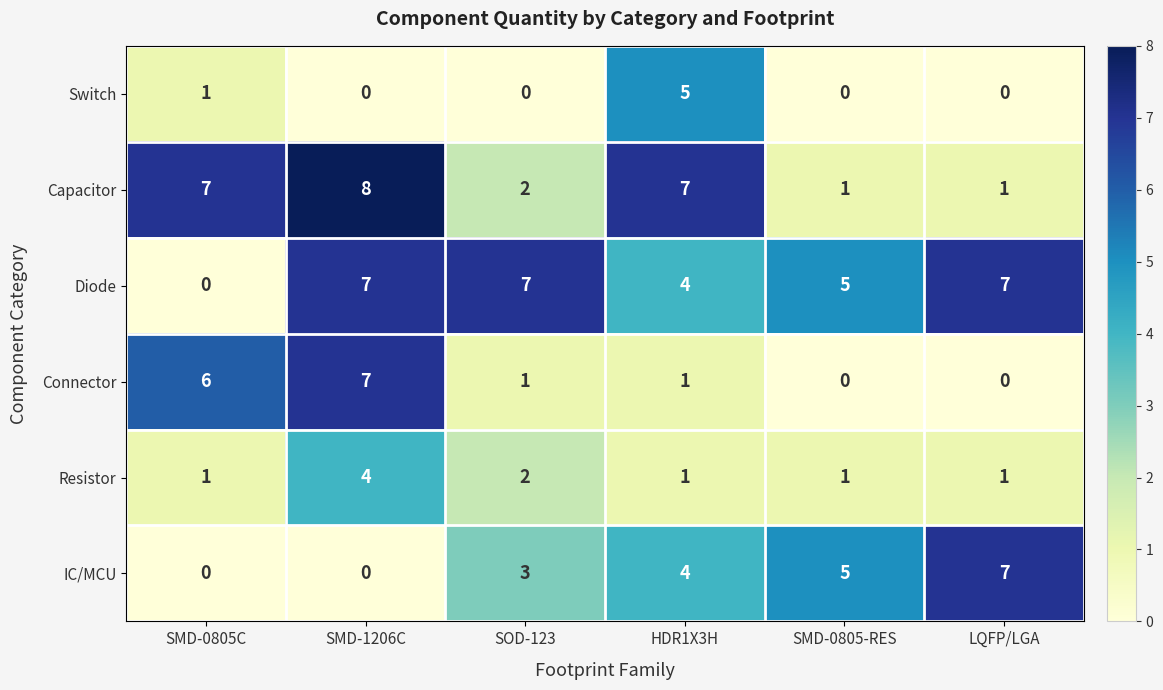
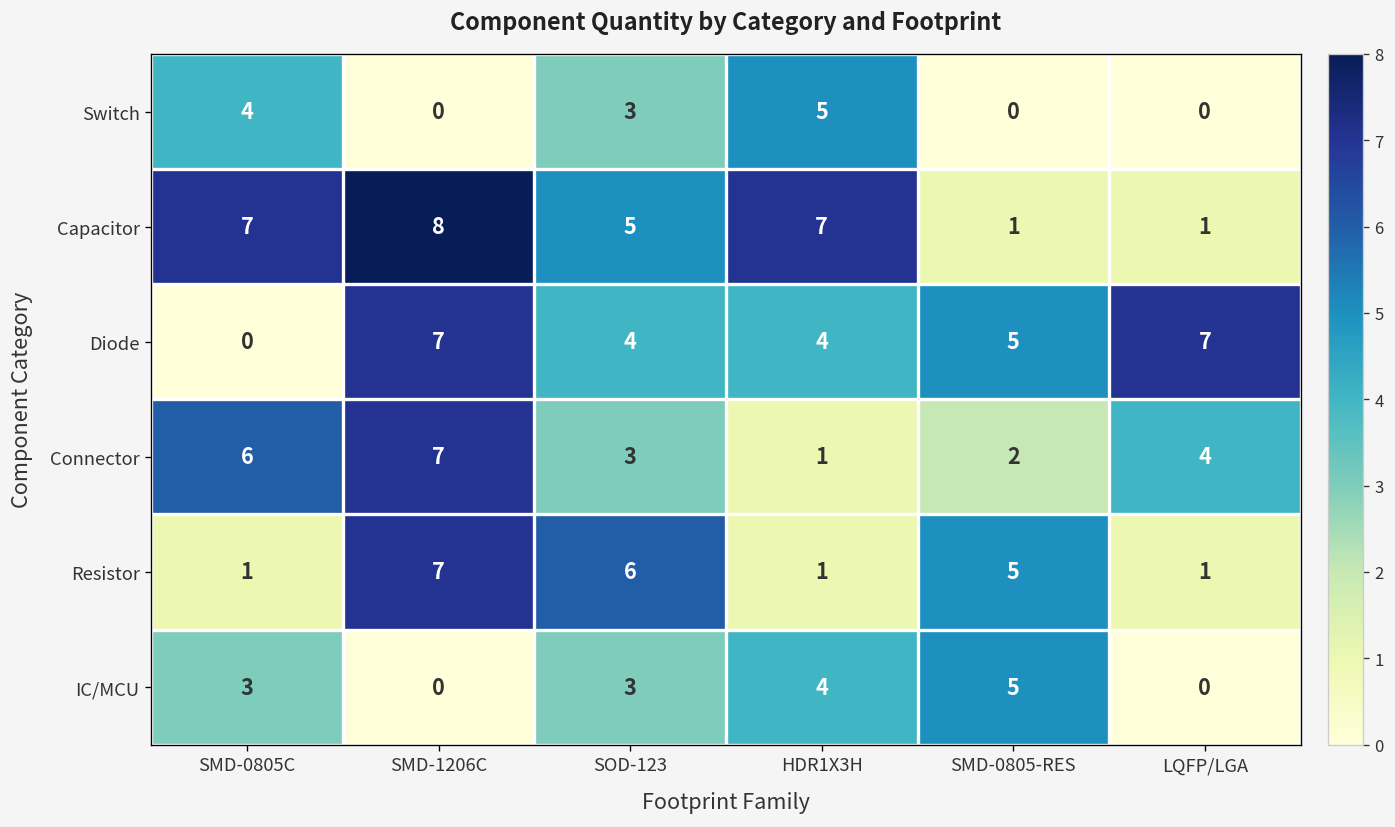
Switch, SMD-0805C: 1 -> 4
Switch, SOD-123: 0 -> 3
Capacitor, SOD-123: 2 -> 5
Diode, SOD-123: 7 -> 4
Connector, SOD-123: 1 -> 3
Connector, SMD-0805-RES: 0 -> 2
Connector, LQFP/LGA: 0 -> 4
Resistor, SMD-1206C: 4 -> 7
Resistor, SOD-123: 2 -> 6
Resistor, SMD-0805-RES: 1 -> 5
IC/MCU, SMD-0805C: 0 -> 3
IC/MCU, LQFP/LGA: 7 -> 0
